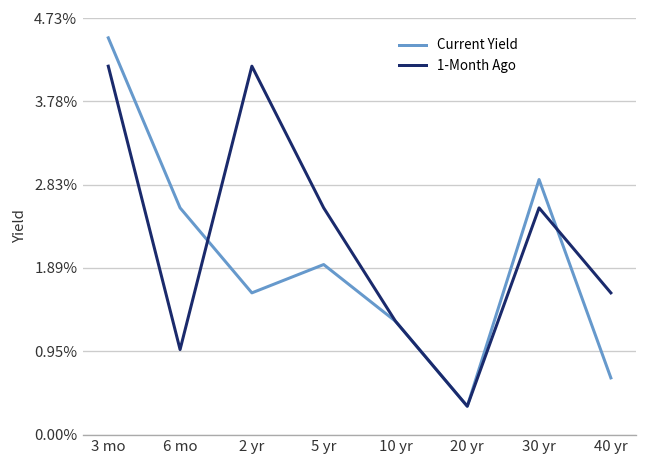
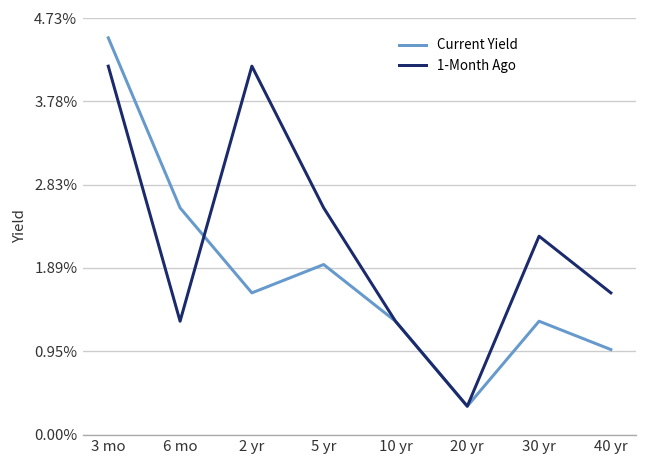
1-Month Ago, 6 mo: 1.0% -> 1.3%
Current Yield, 30 yr: 2.9% -> 1.3%
1-Month Ago, 30 yr: 2.6% -> 2.3%
Current Yield, 40 yr: 0.6% -> 1.0%
